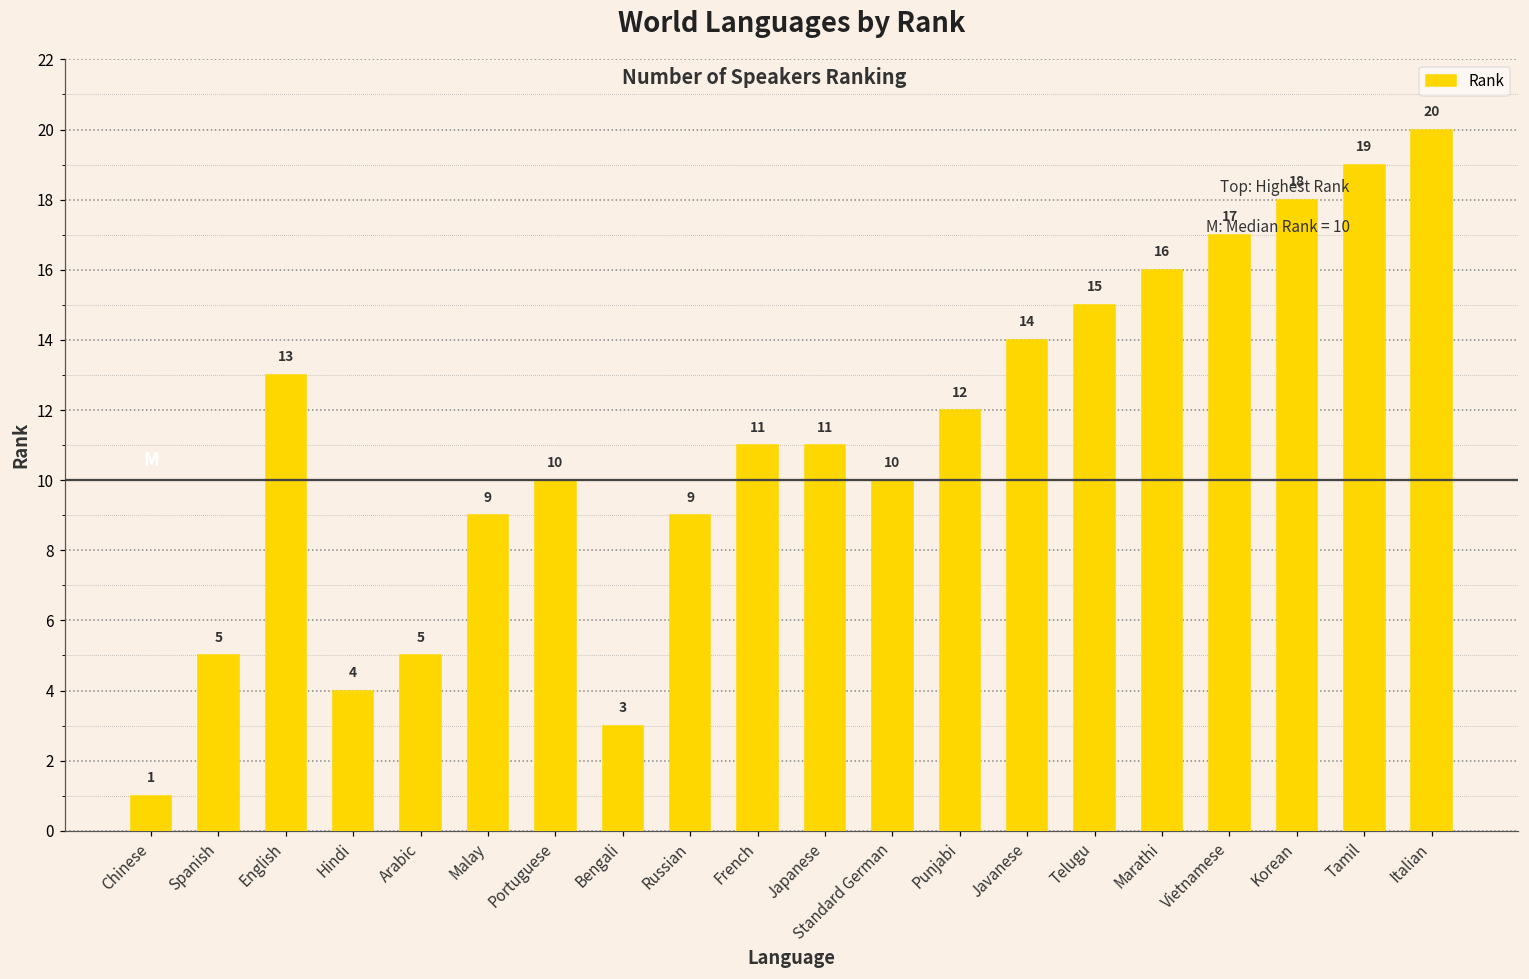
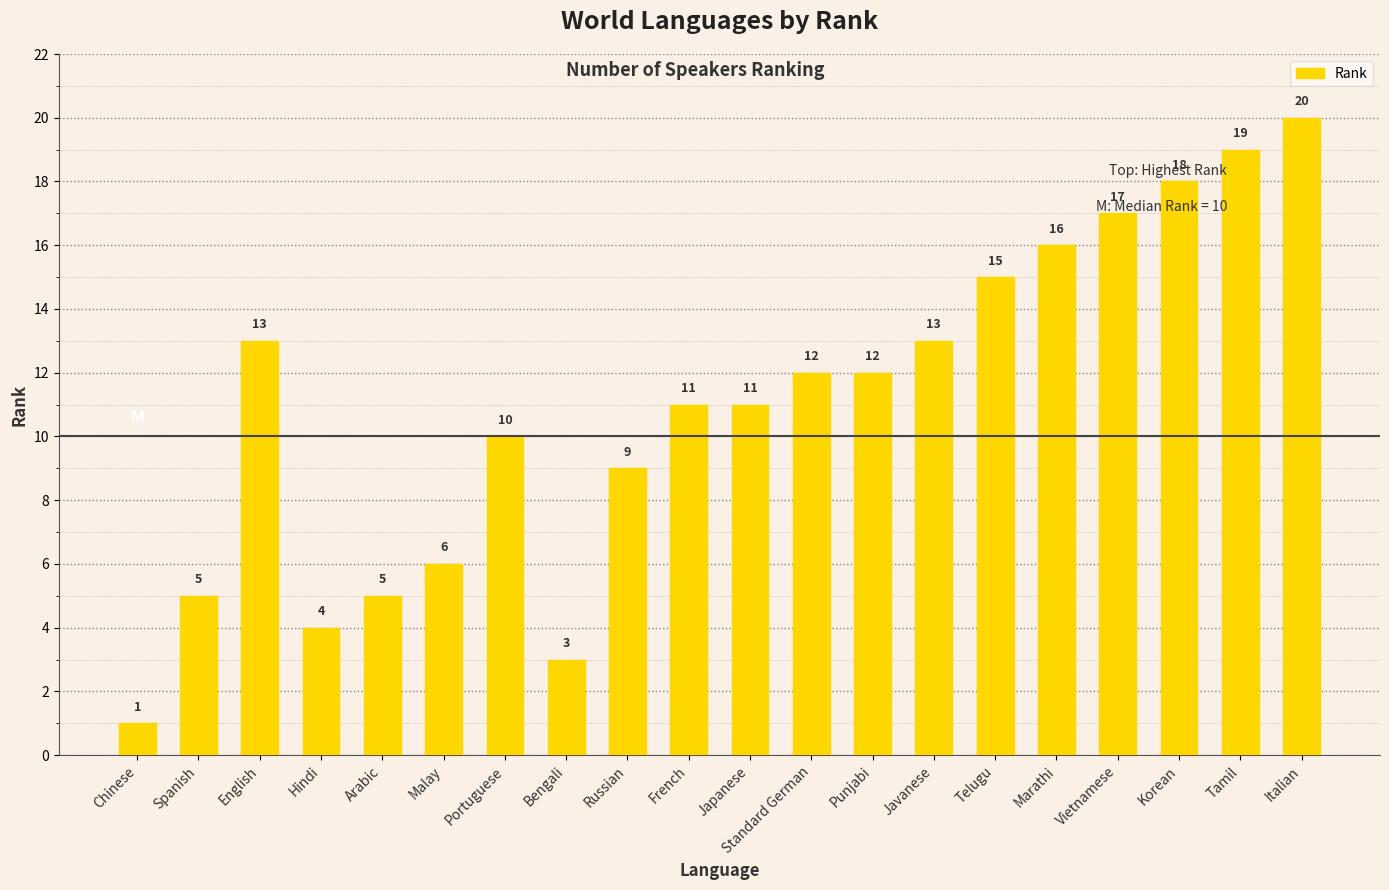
Malay: 9 -> 6
Standard German: 10 -> 12
Javanese: 14 -> 13
